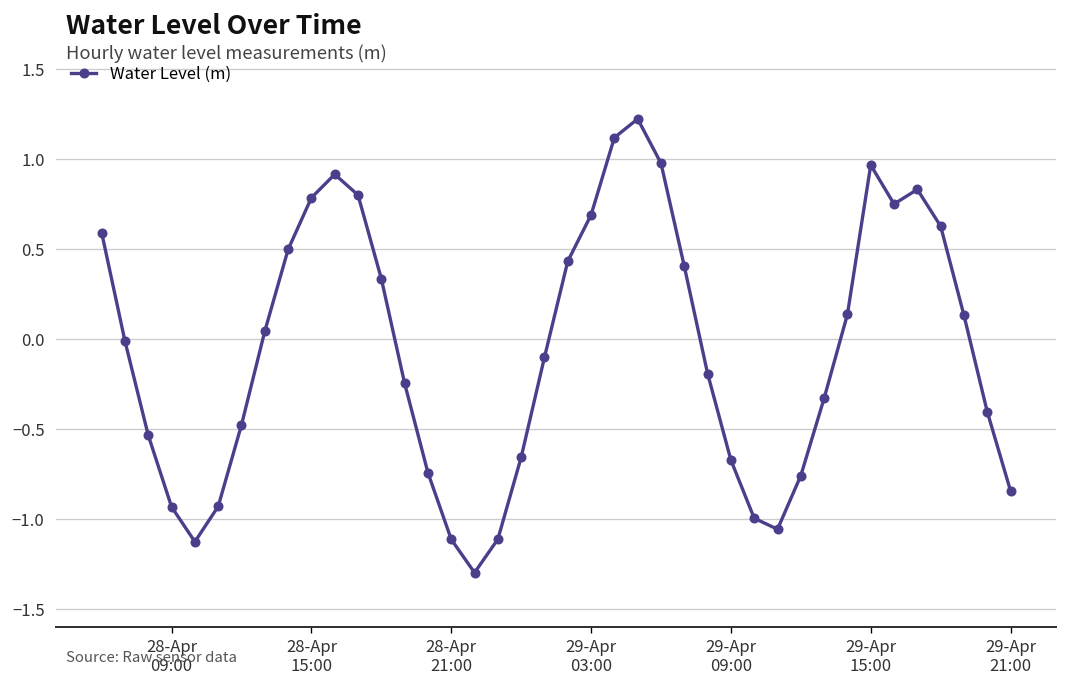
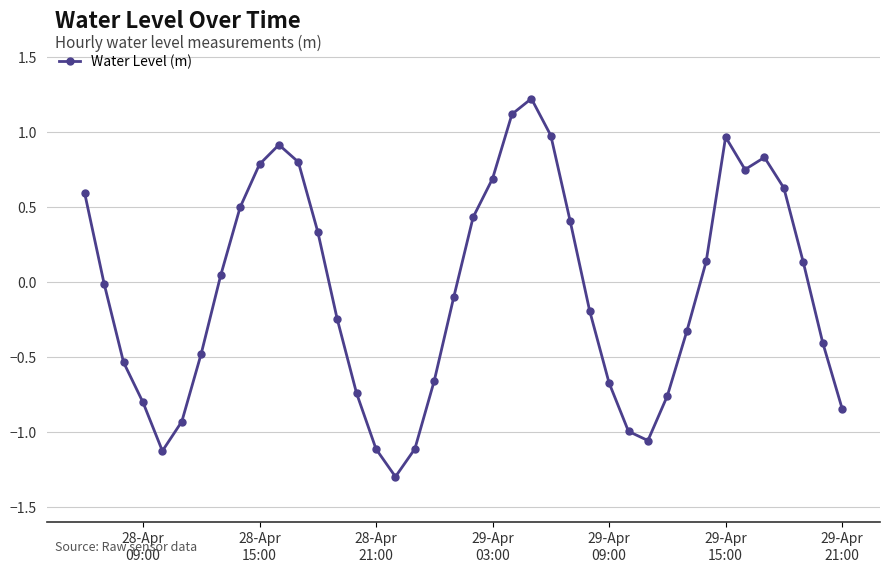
28-Apr 09:00: -0.93 -> -0.80
